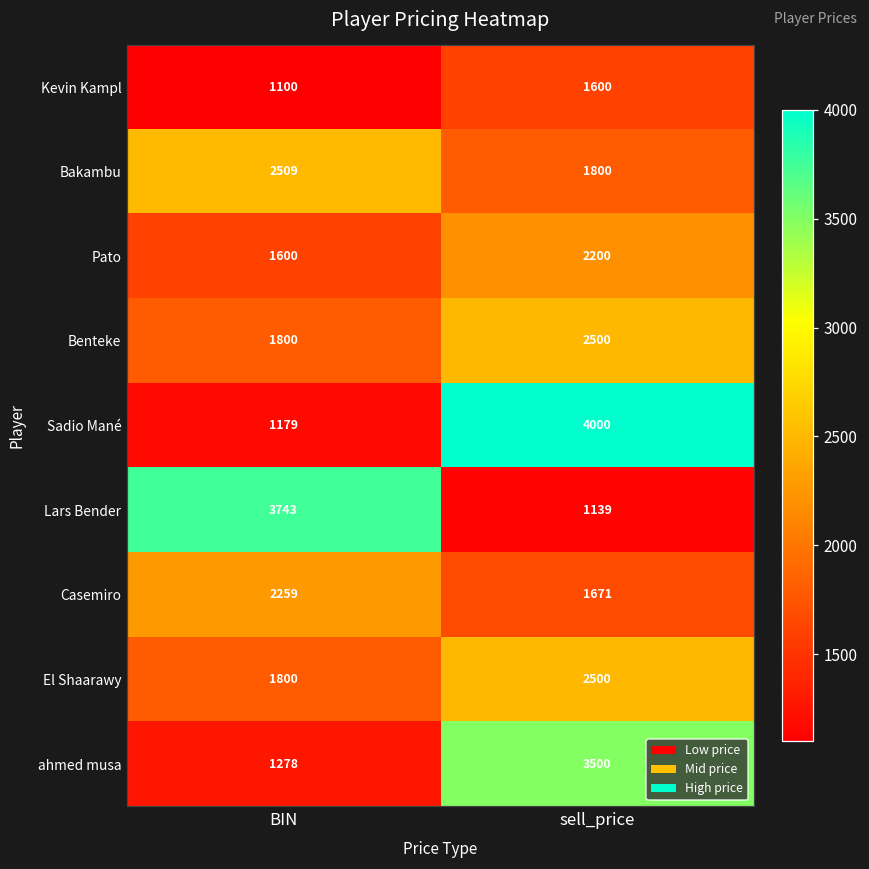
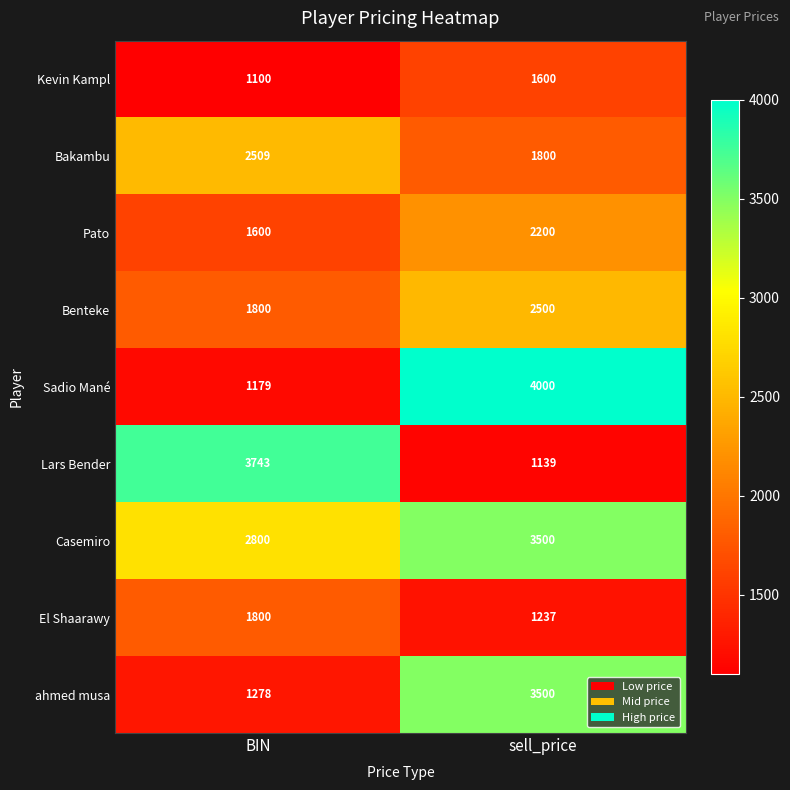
Casemiro, BIN: 2259 -> 2800
Casemiro, sell_price: 1671 -> 3500
El Shaarawy, sell_price: 2500 -> 1237
